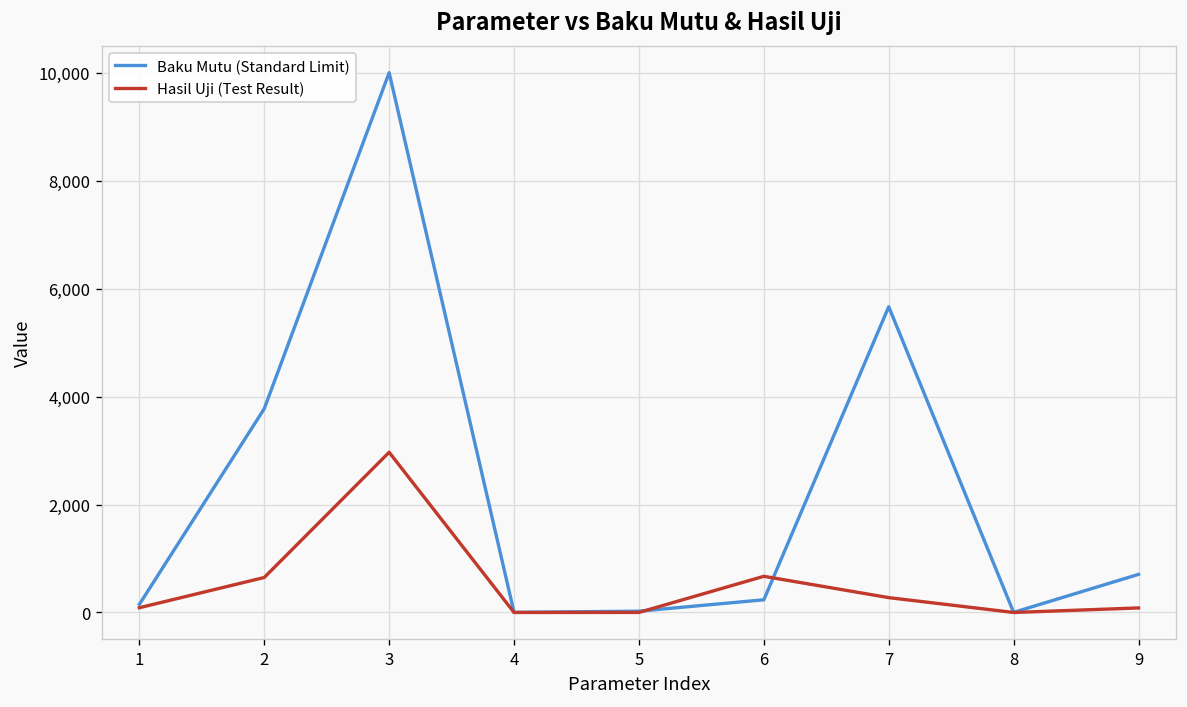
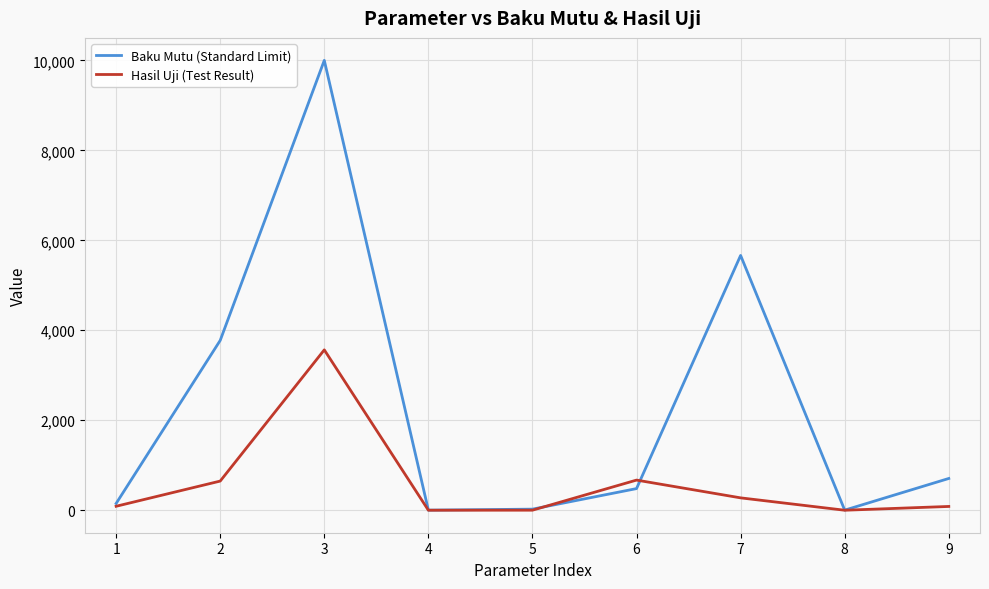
Hasil Uji (Test Result), 3: 3,000 -> 3,600
Baku Mutu (Standard Limit), 6: 200 -> 500
